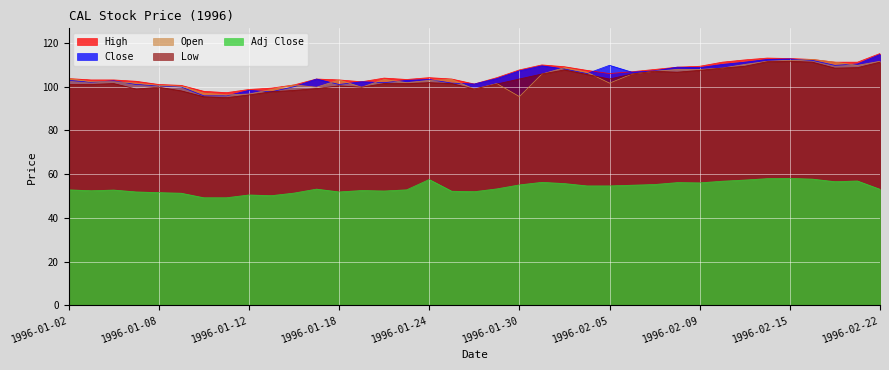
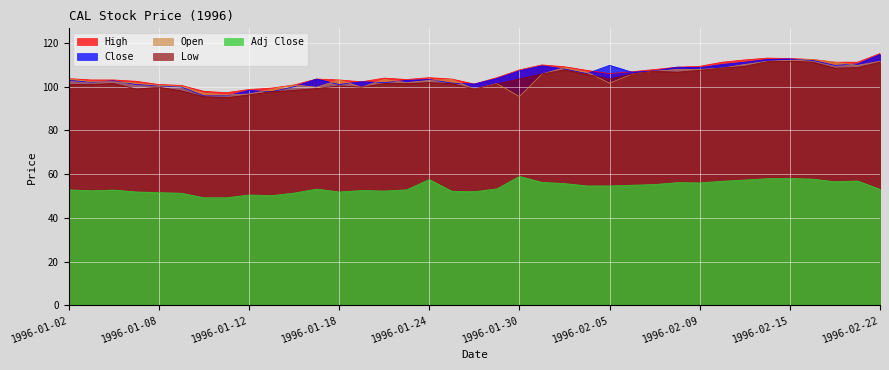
Adj Close, 1996-01-30: 55 -> 59
